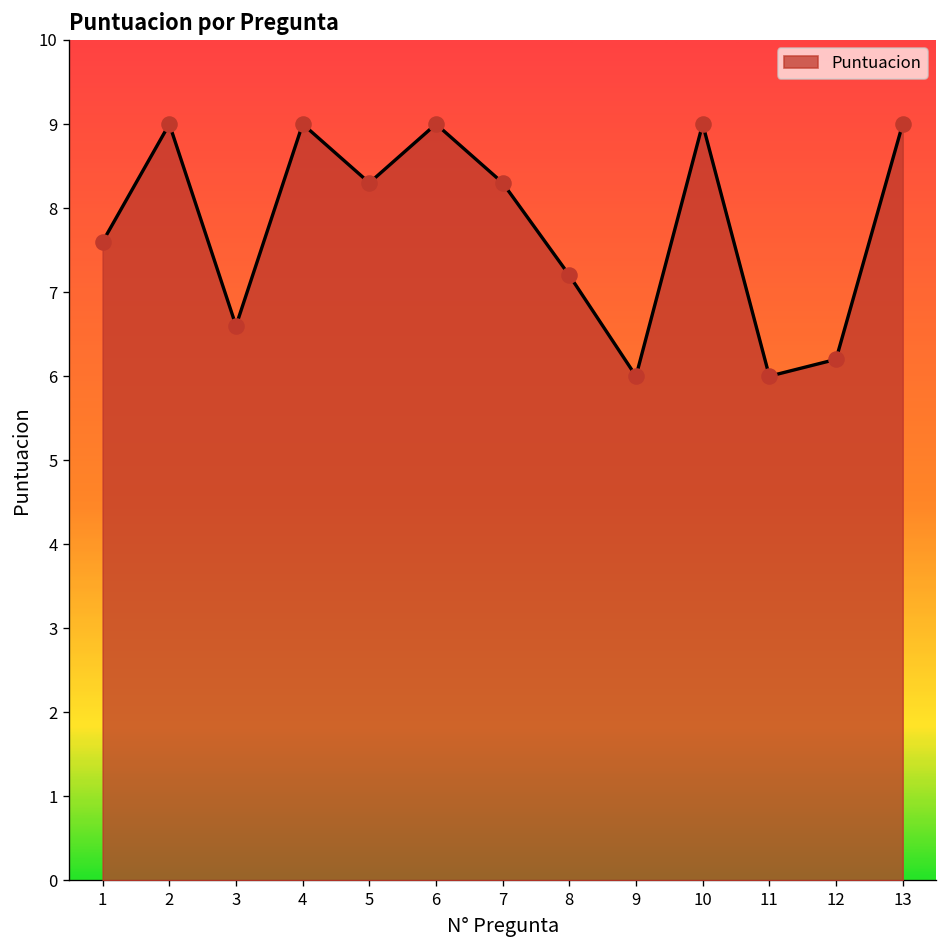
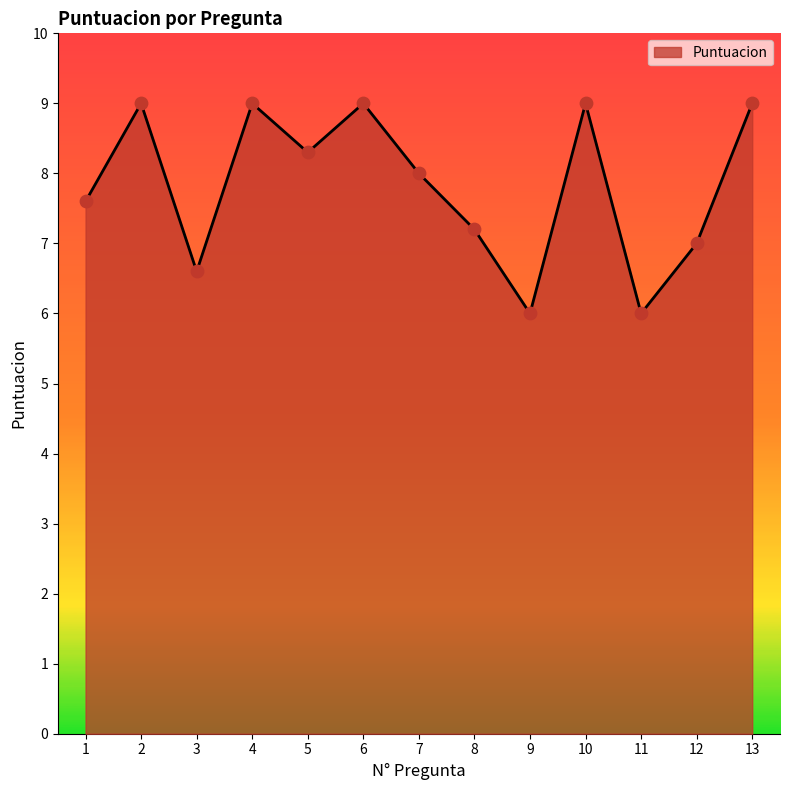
7: 8.3 -> 8.0
12: 6.2 -> 7.0
